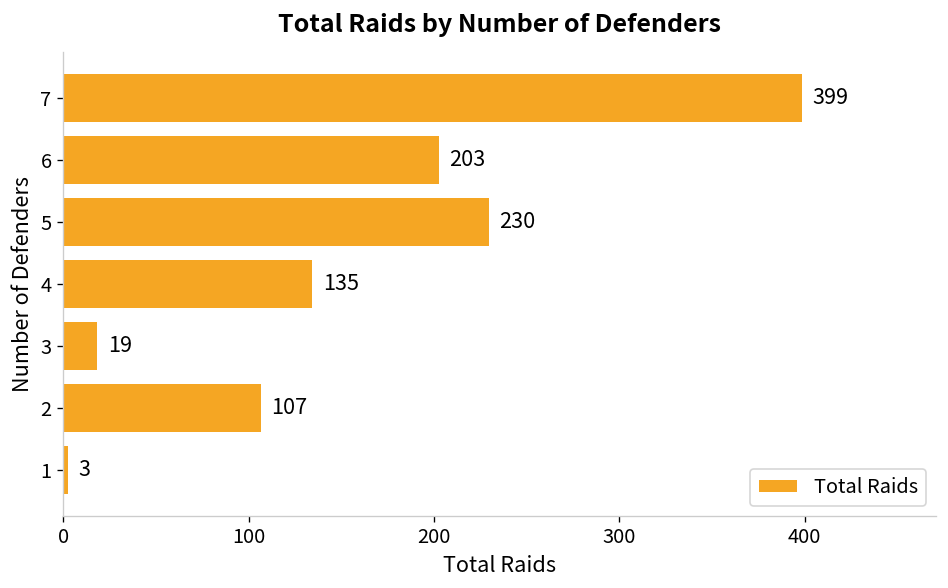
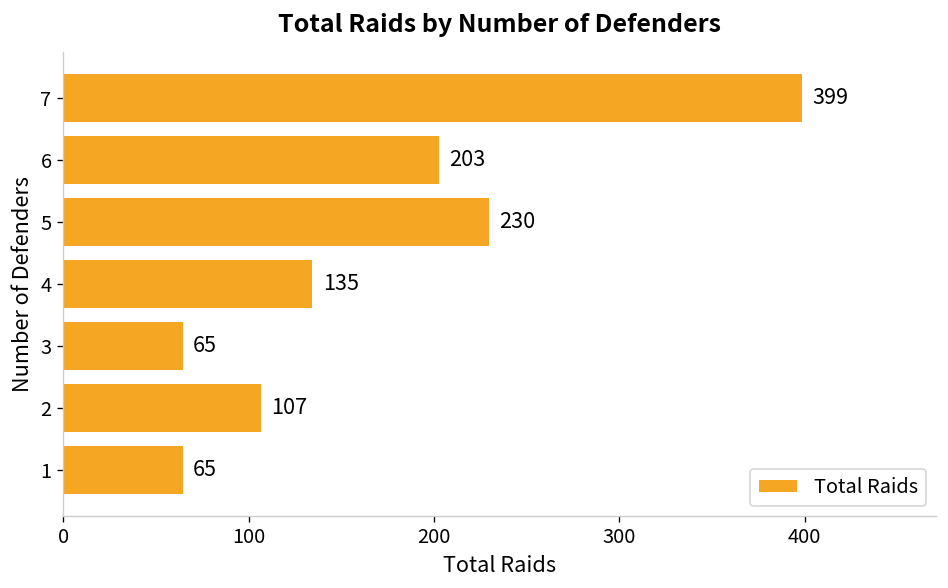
3: 19 -> 65
1: 3 -> 65
